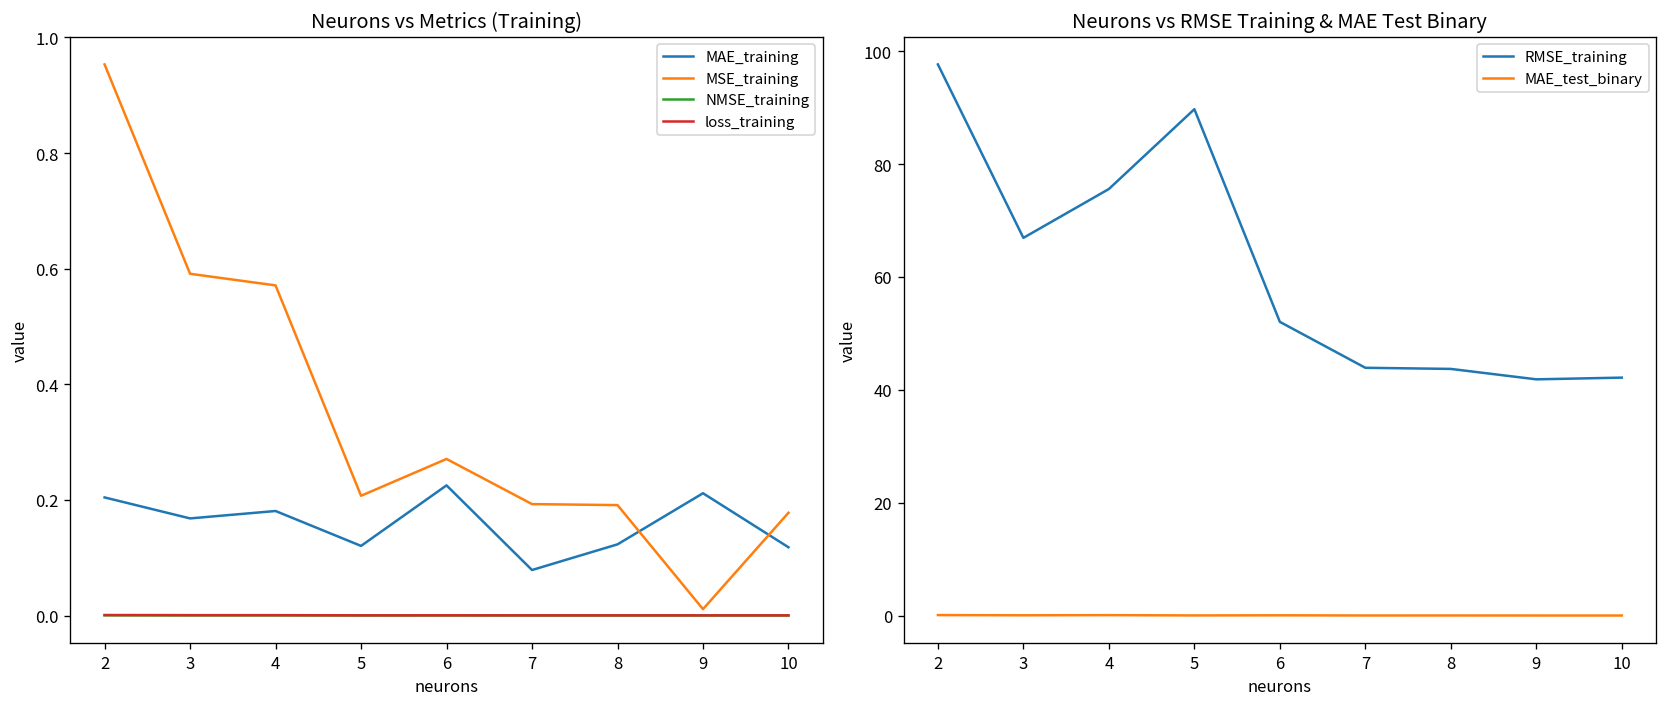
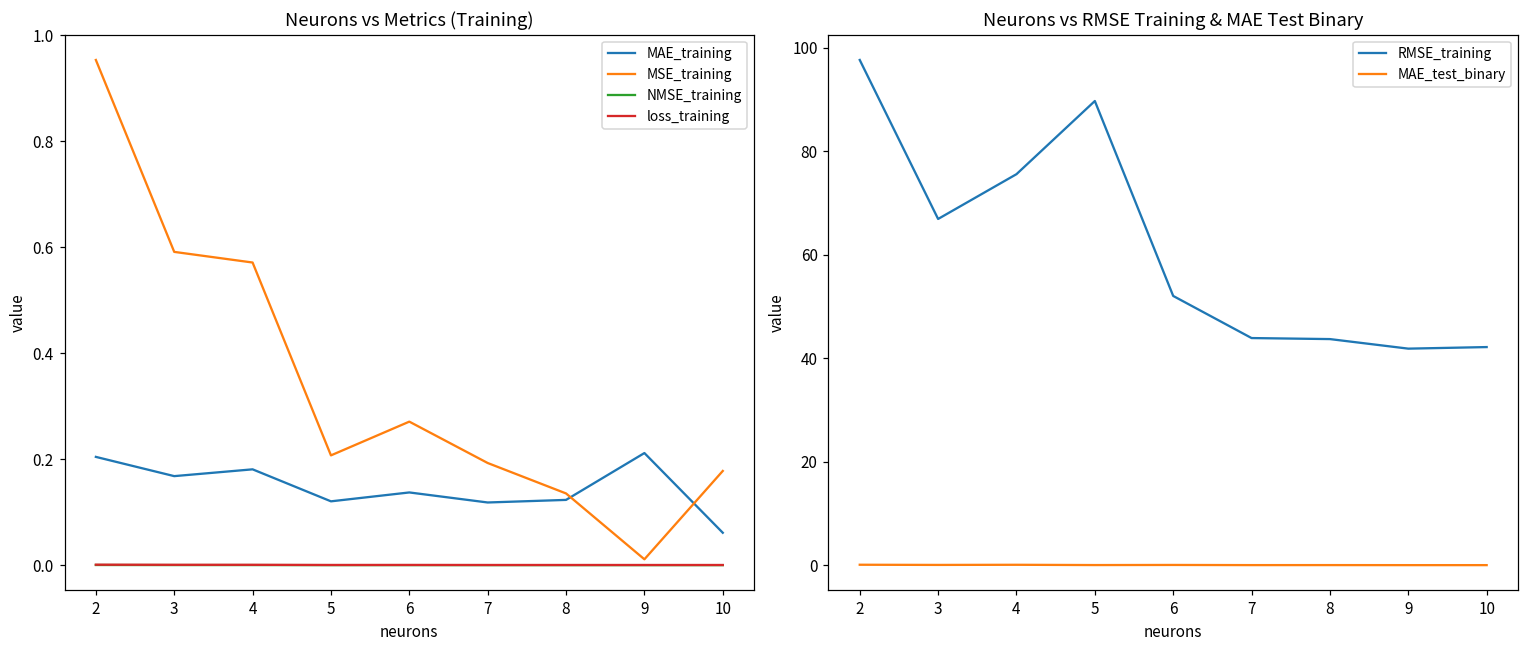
Neurons vs Metrics (Training), MAE_training, 6: 0.23 -> 0.14
Neurons vs Metrics (Training), MAE_training, 7: 0.08 -> 0.12
Neurons vs Metrics (Training), MSE_training, 8: 0.19 -> 0.14
Neurons vs Metrics (Training), MAE_training, 10: 0.12 -> 0.06
